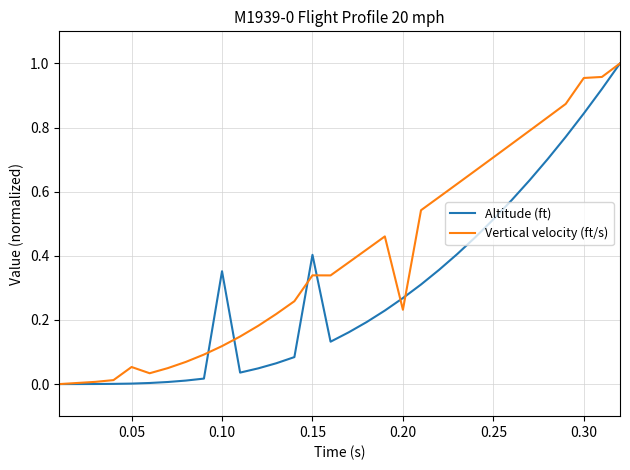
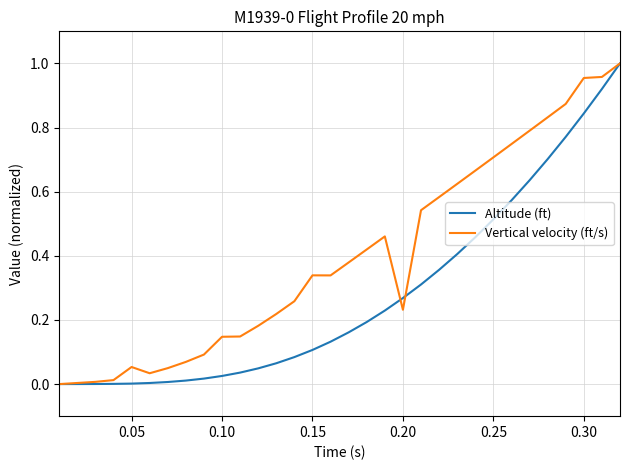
Altitude (ft), 0.10: 0.35 -> 0.03
Vertical velocity (ft/s), 0.10: 0.12 -> 0.15
Altitude (ft), 0.15: 0.40 -> 0.11
